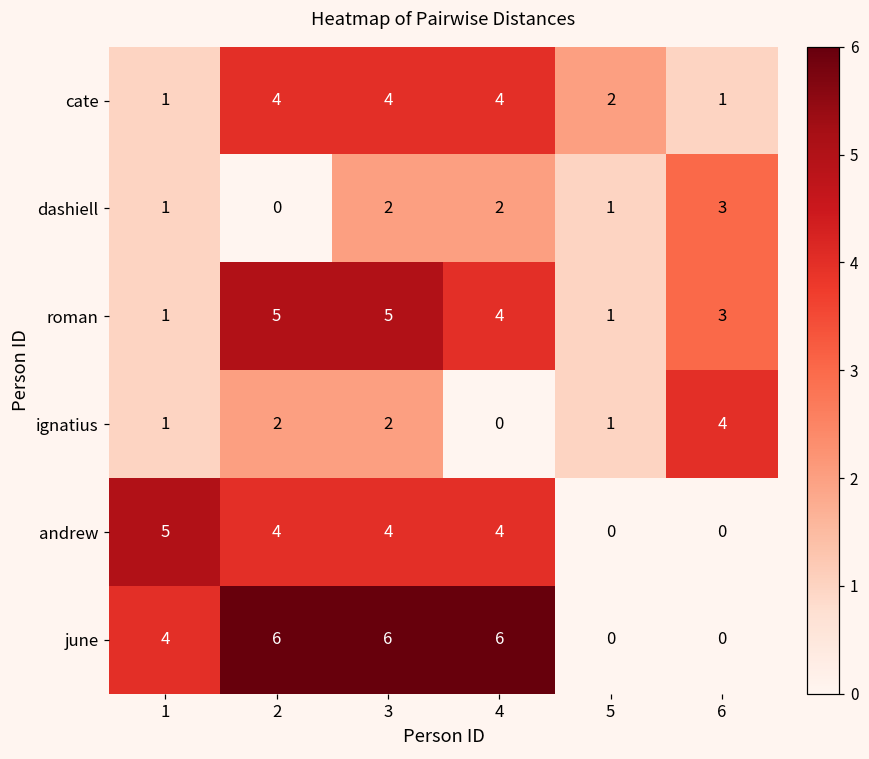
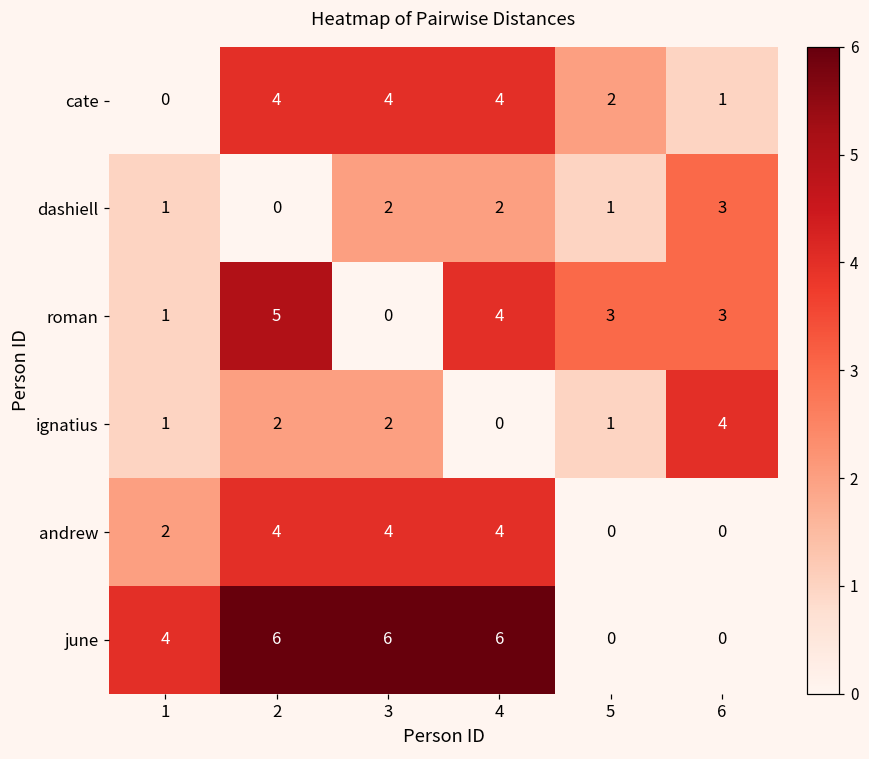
cate, 1: 1 -> 0
roman, 3: 5 -> 0
roman, 5: 1 -> 3
andrew, 1: 5 -> 2
